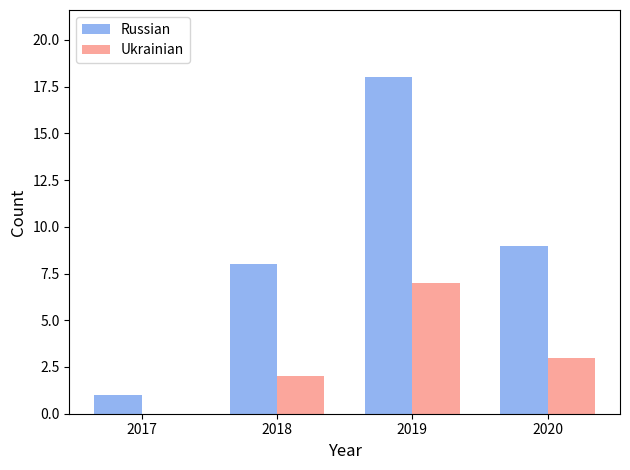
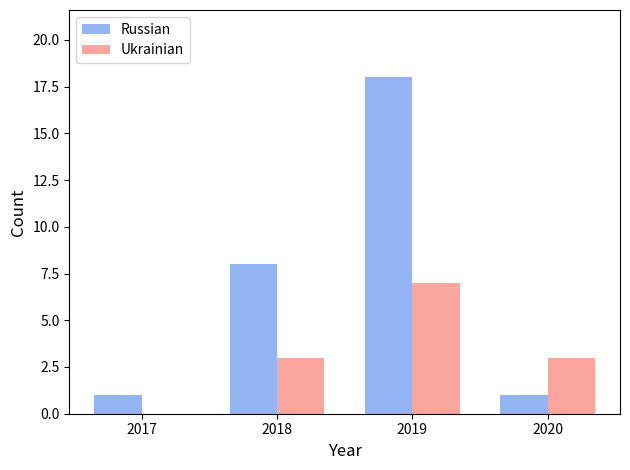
Ukrainian, 2018: 2 -> 3
Russian, 2020: 9 -> 1
